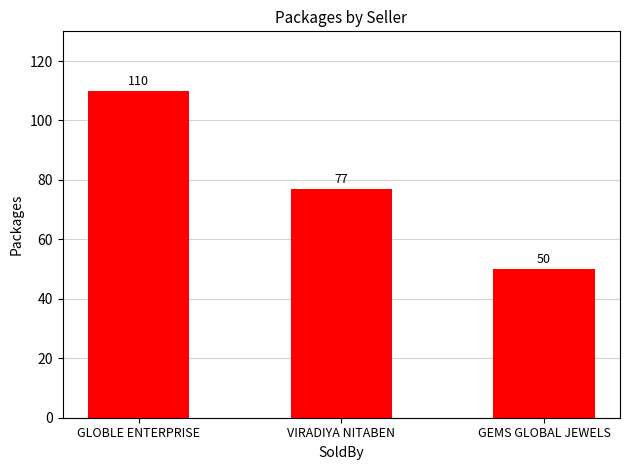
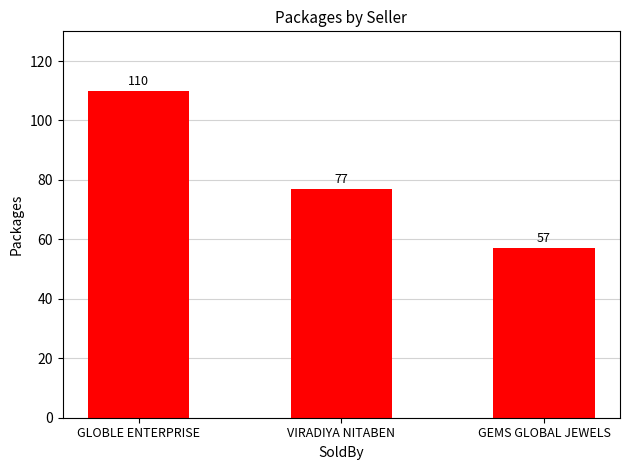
GEMS GLOBAL JEWELS: 50 -> 57
